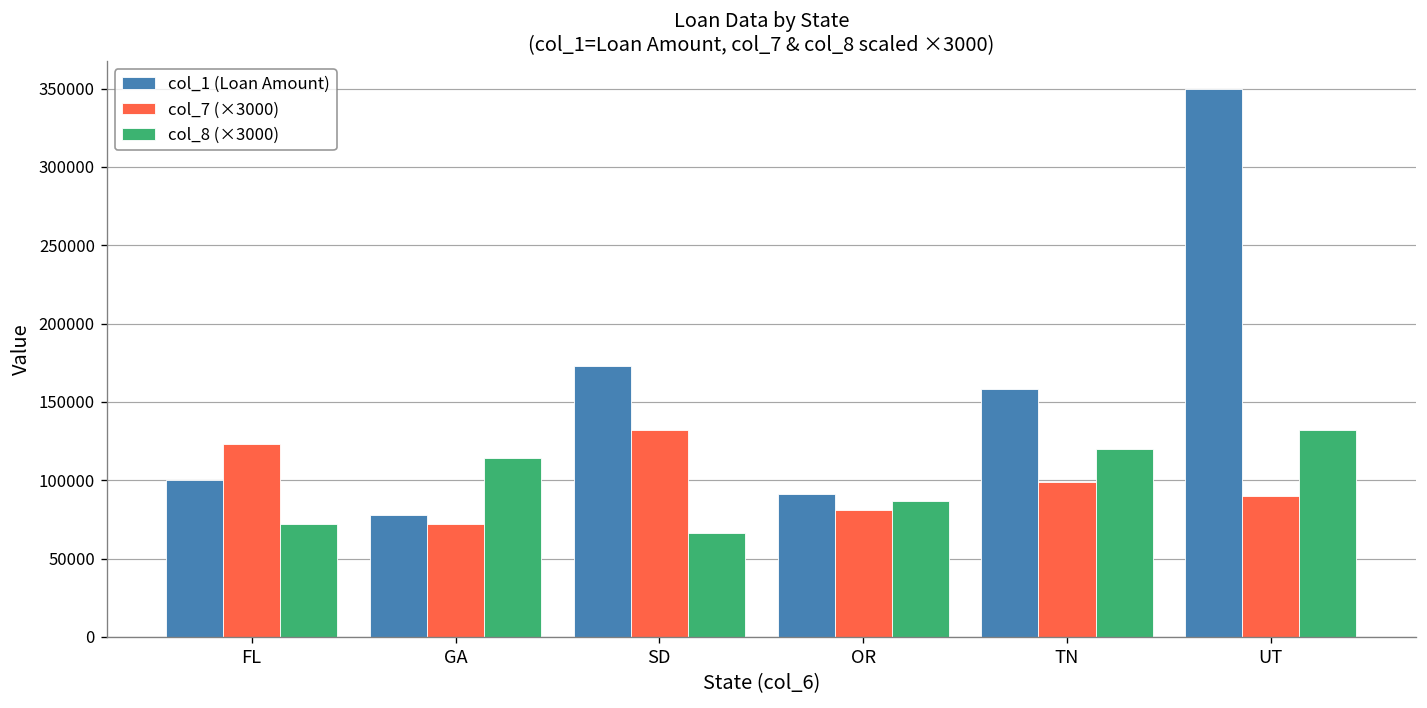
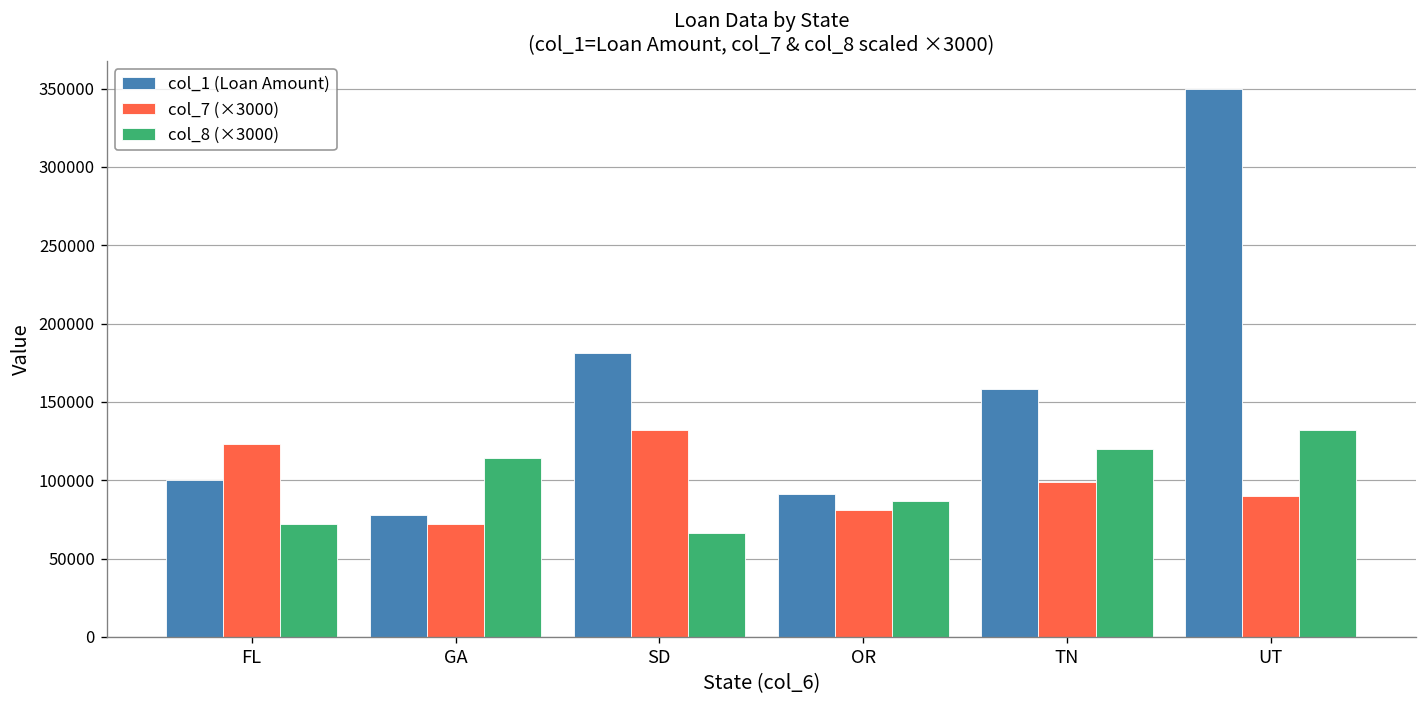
col_1 (Loan Amount), SD: 173000 -> 181000
